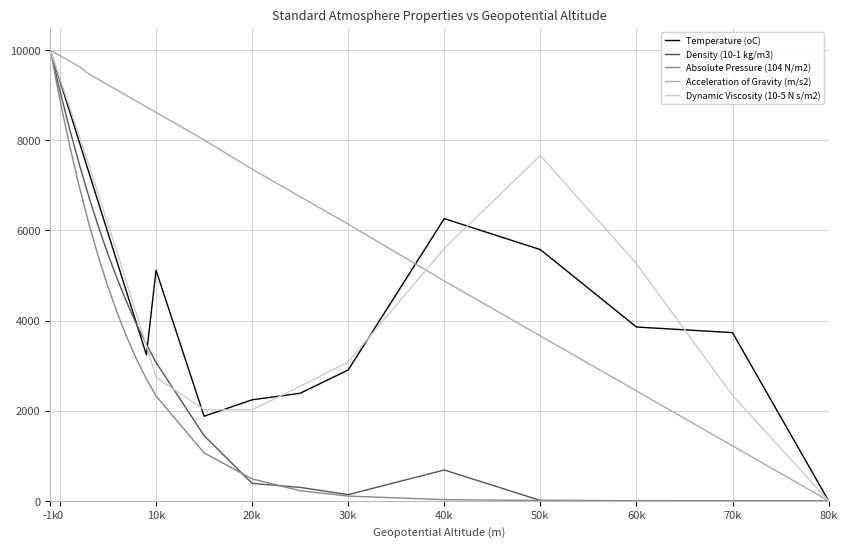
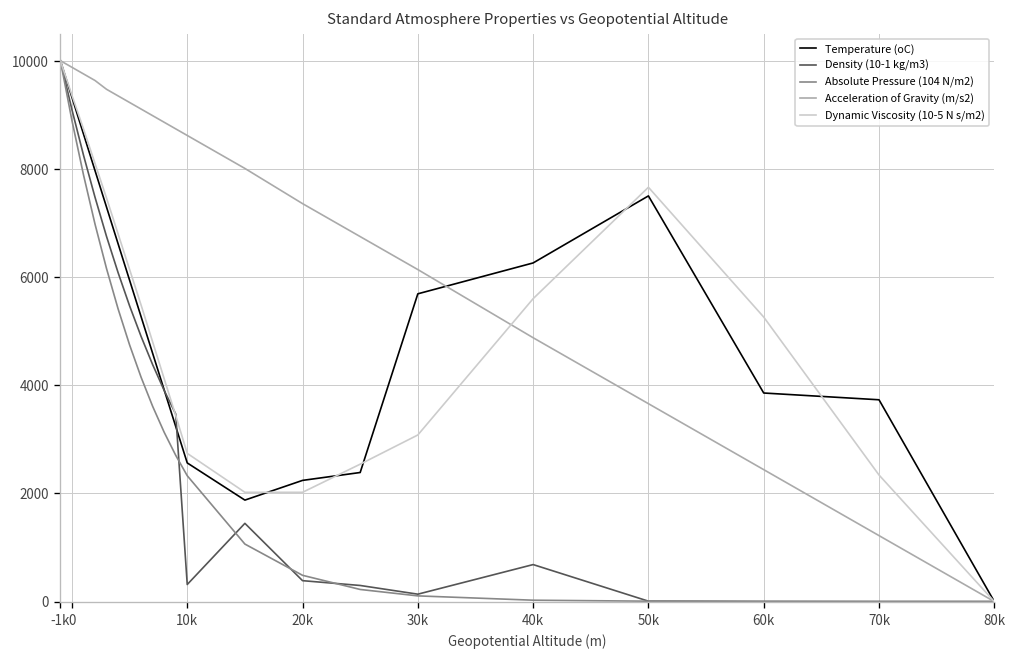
Temperature (oC), 10k: 5100 -> 2600
Density (10-1 kg/m3), 10k: 3100 -> 300
Temperature (oC), 30k: 2900 -> 5700
Temperature (oC), 50k: 5600 -> 7500
